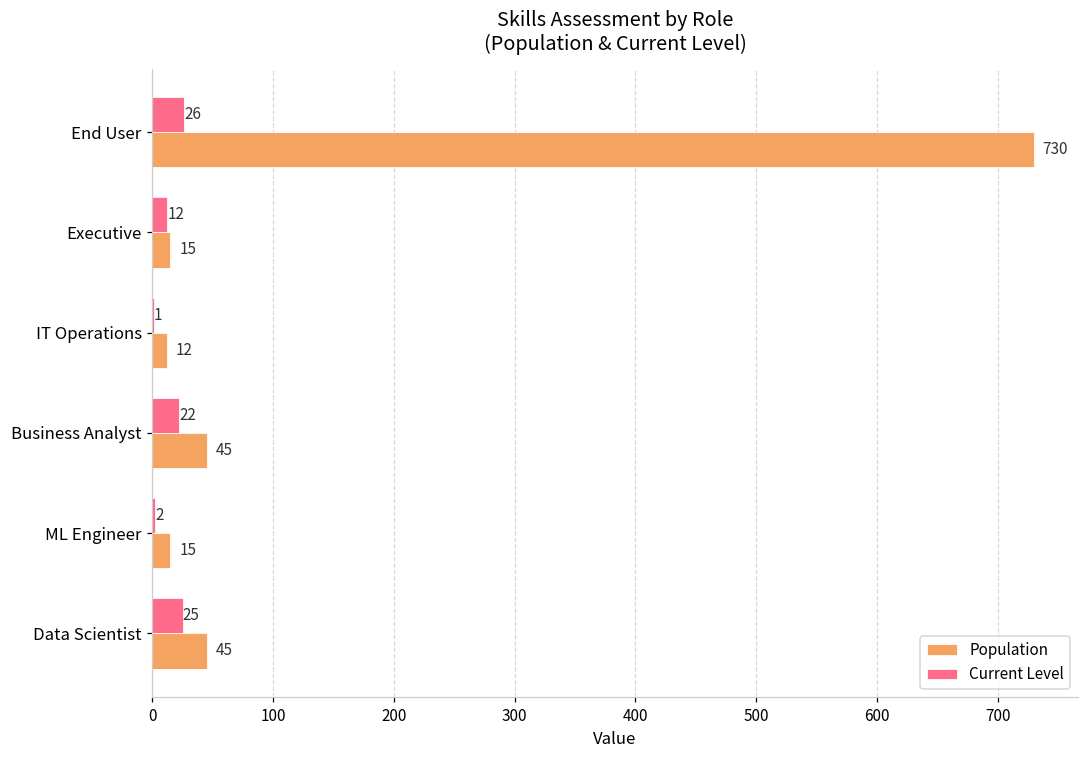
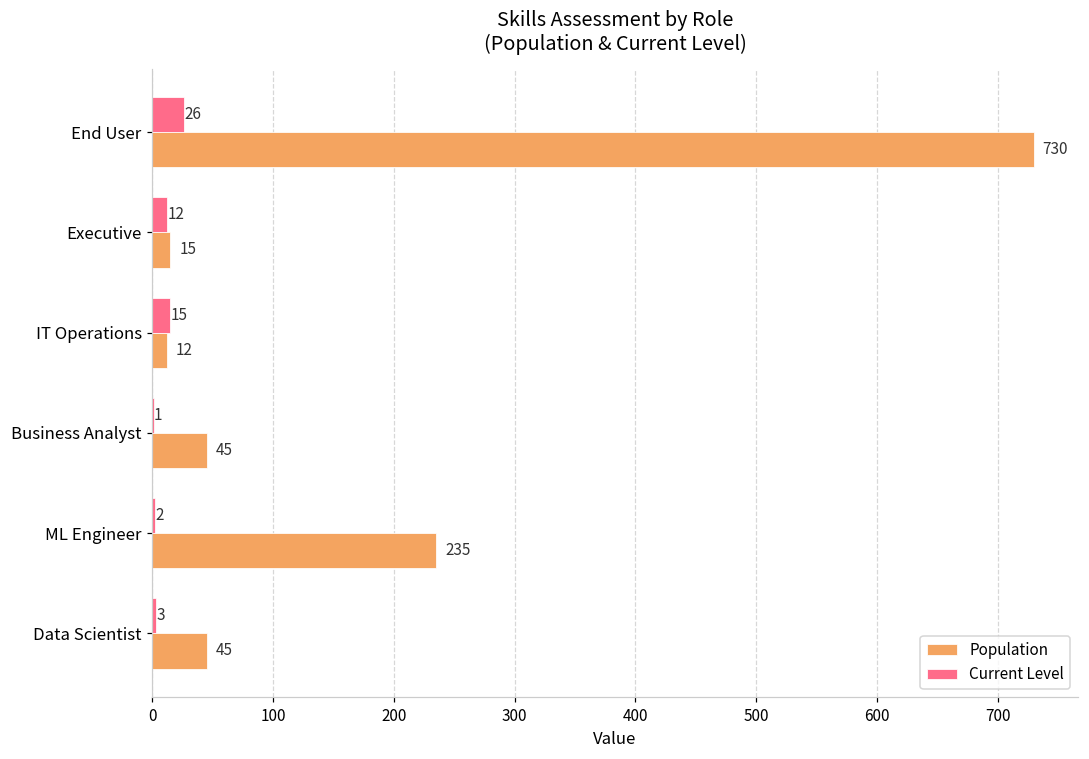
Current Level, IT Operations: 1 -> 15
Current Level, Business Analyst: 22 -> 1
Population, ML Engineer: 15 -> 235
Current Level, Data Scientist: 25 -> 3
